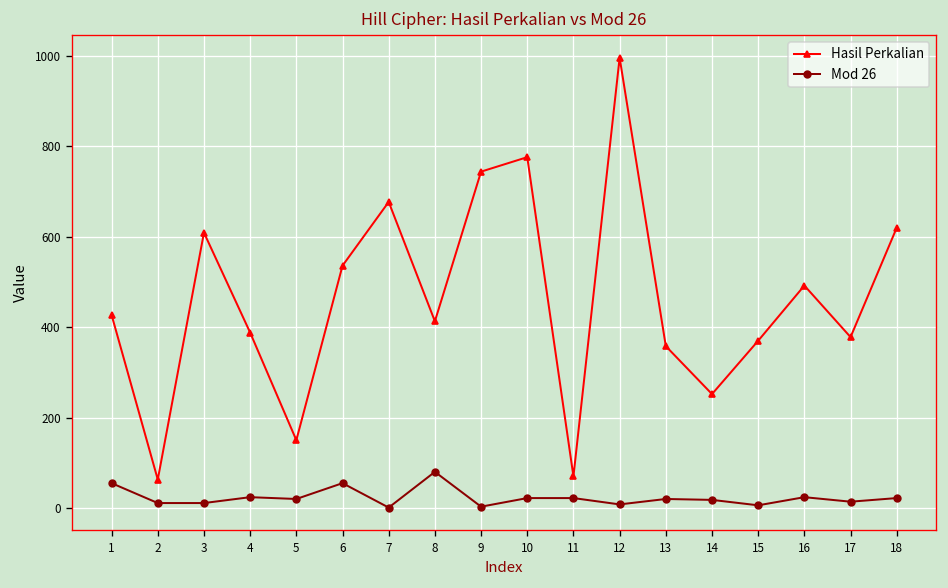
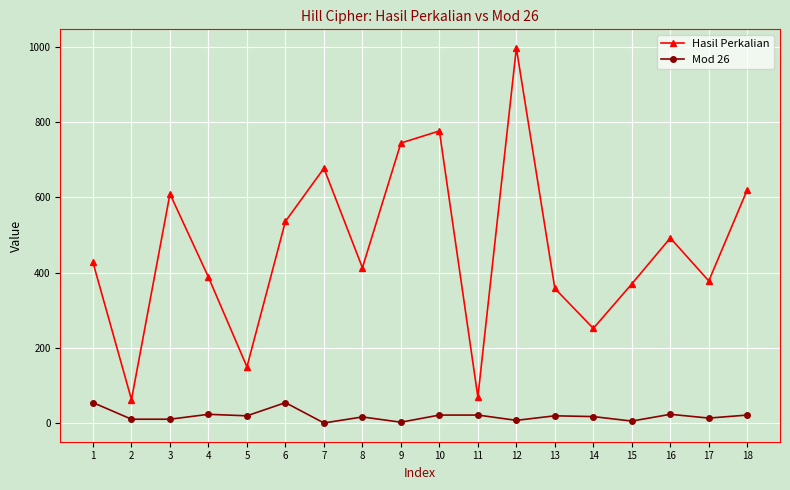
Mod 26, 8: 80 -> 20
